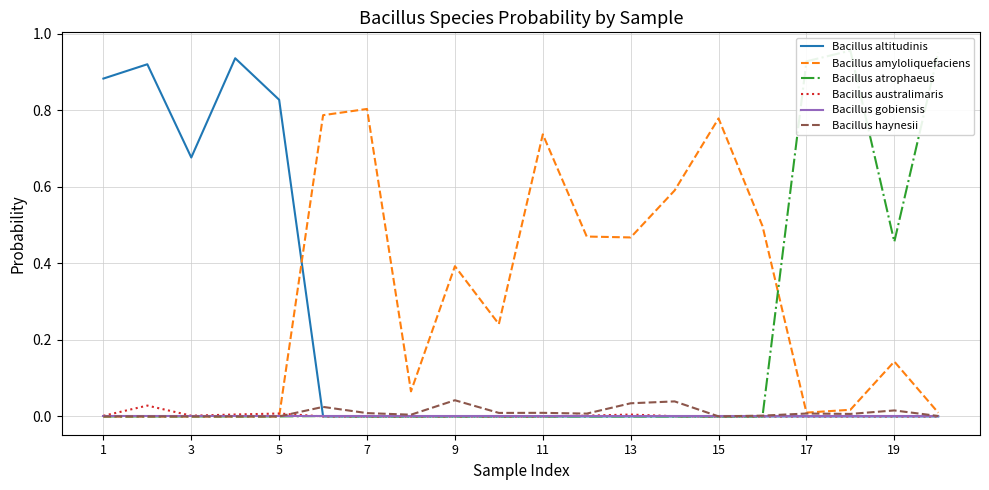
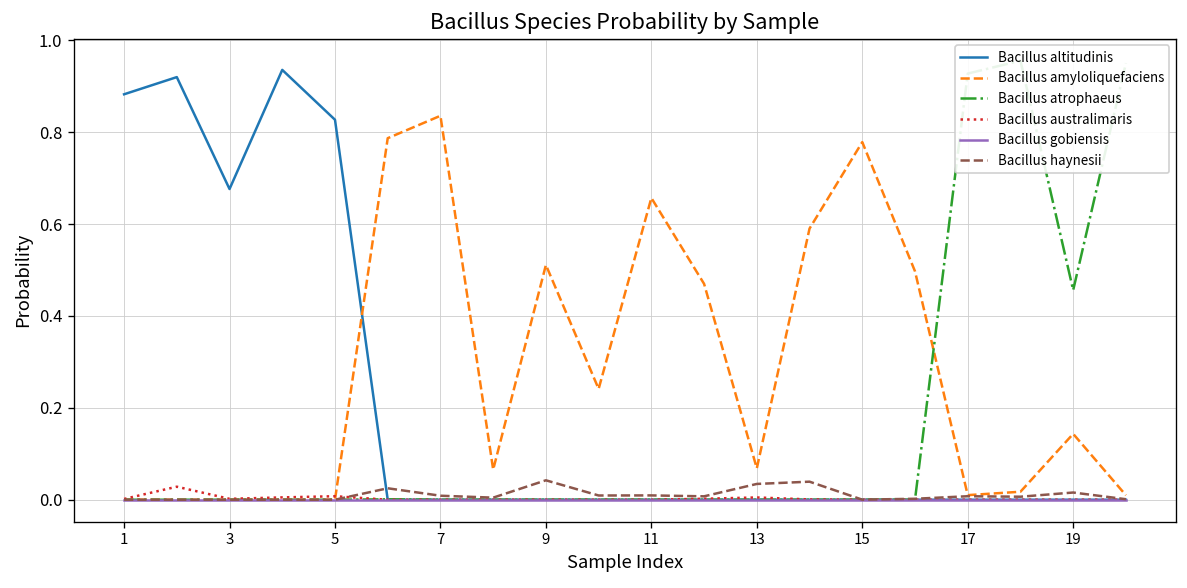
Bacillus amyloliquefaciens, 7: 0.80 -> 0.84
Bacillus amyloliquefaciens, 9: 0.39 -> 0.51
Bacillus amyloliquefaciens, 11: 0.74 -> 0.66
Bacillus amyloliquefaciens, 13: 0.47 -> 0.07
